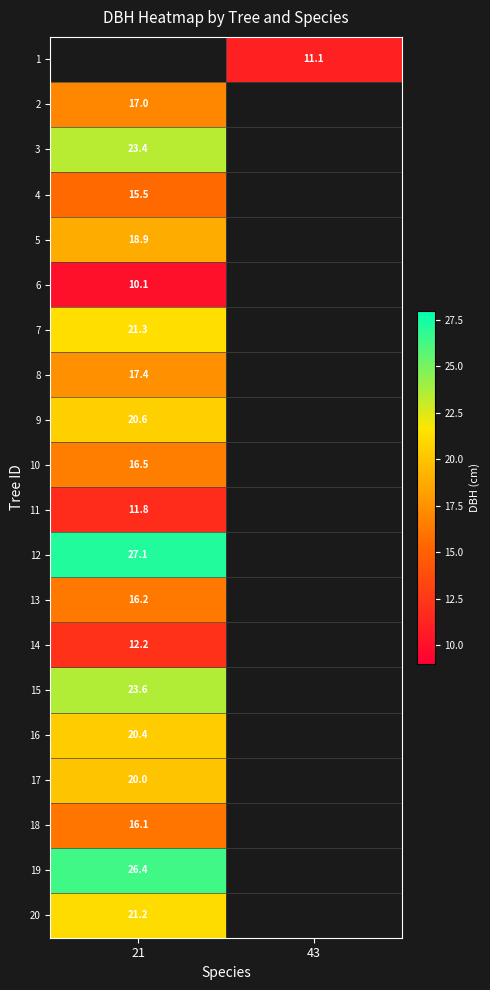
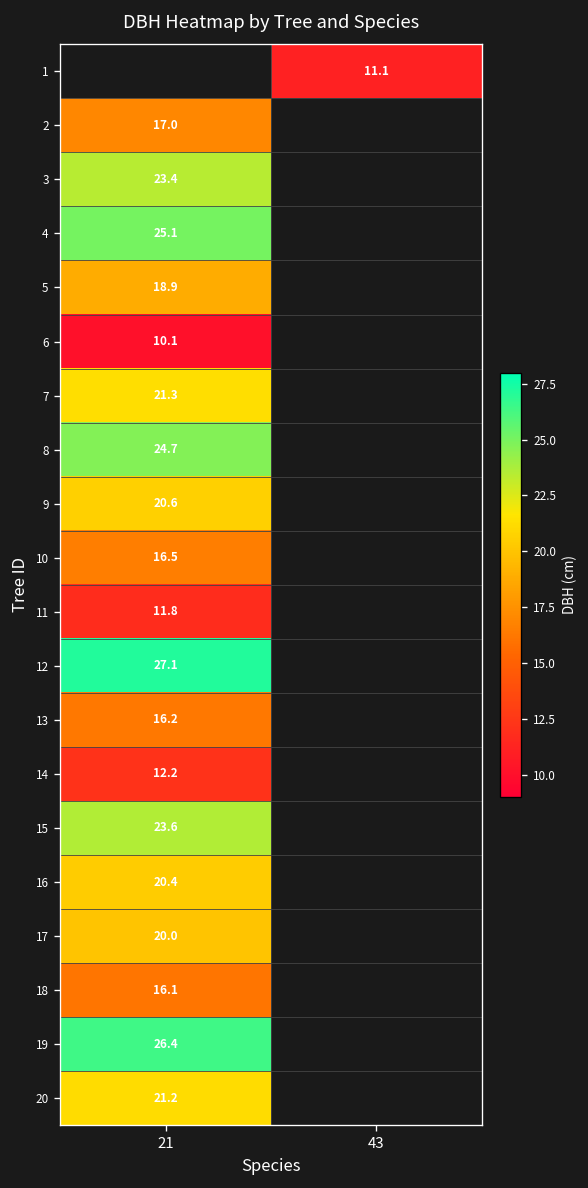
4, 21: 15.5 -> 25.1
8, 21: 17.4 -> 24.7
